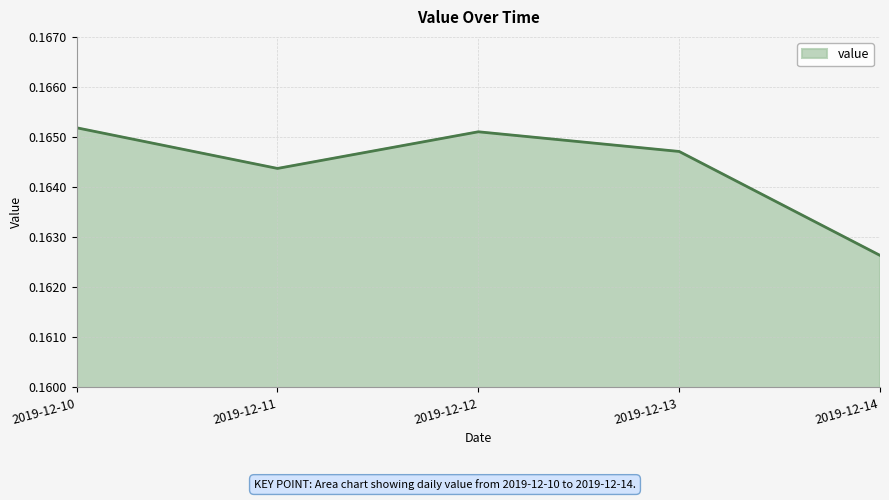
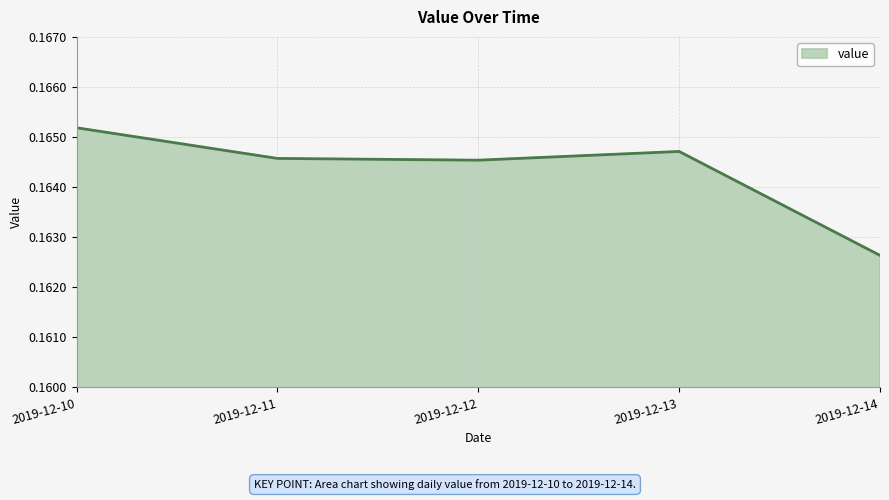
2019-12-11: 0.1644 -> 0.1646
2019-12-12: 0.1651 -> 0.1645
